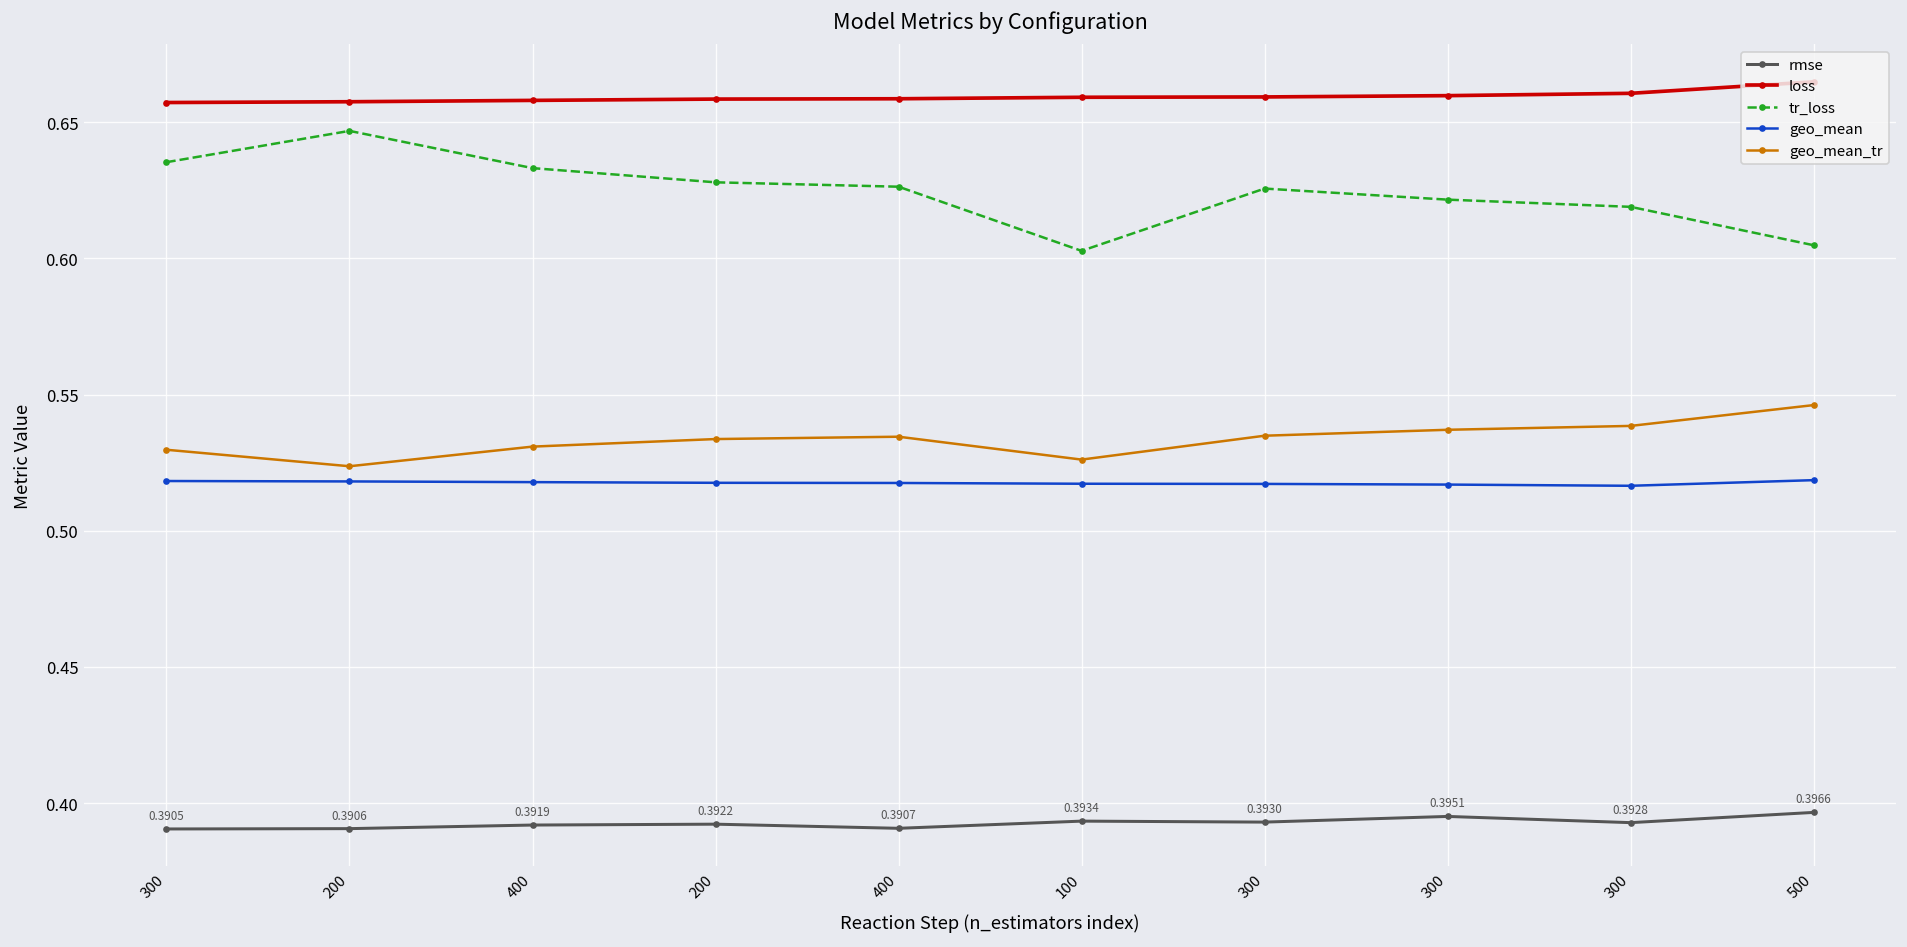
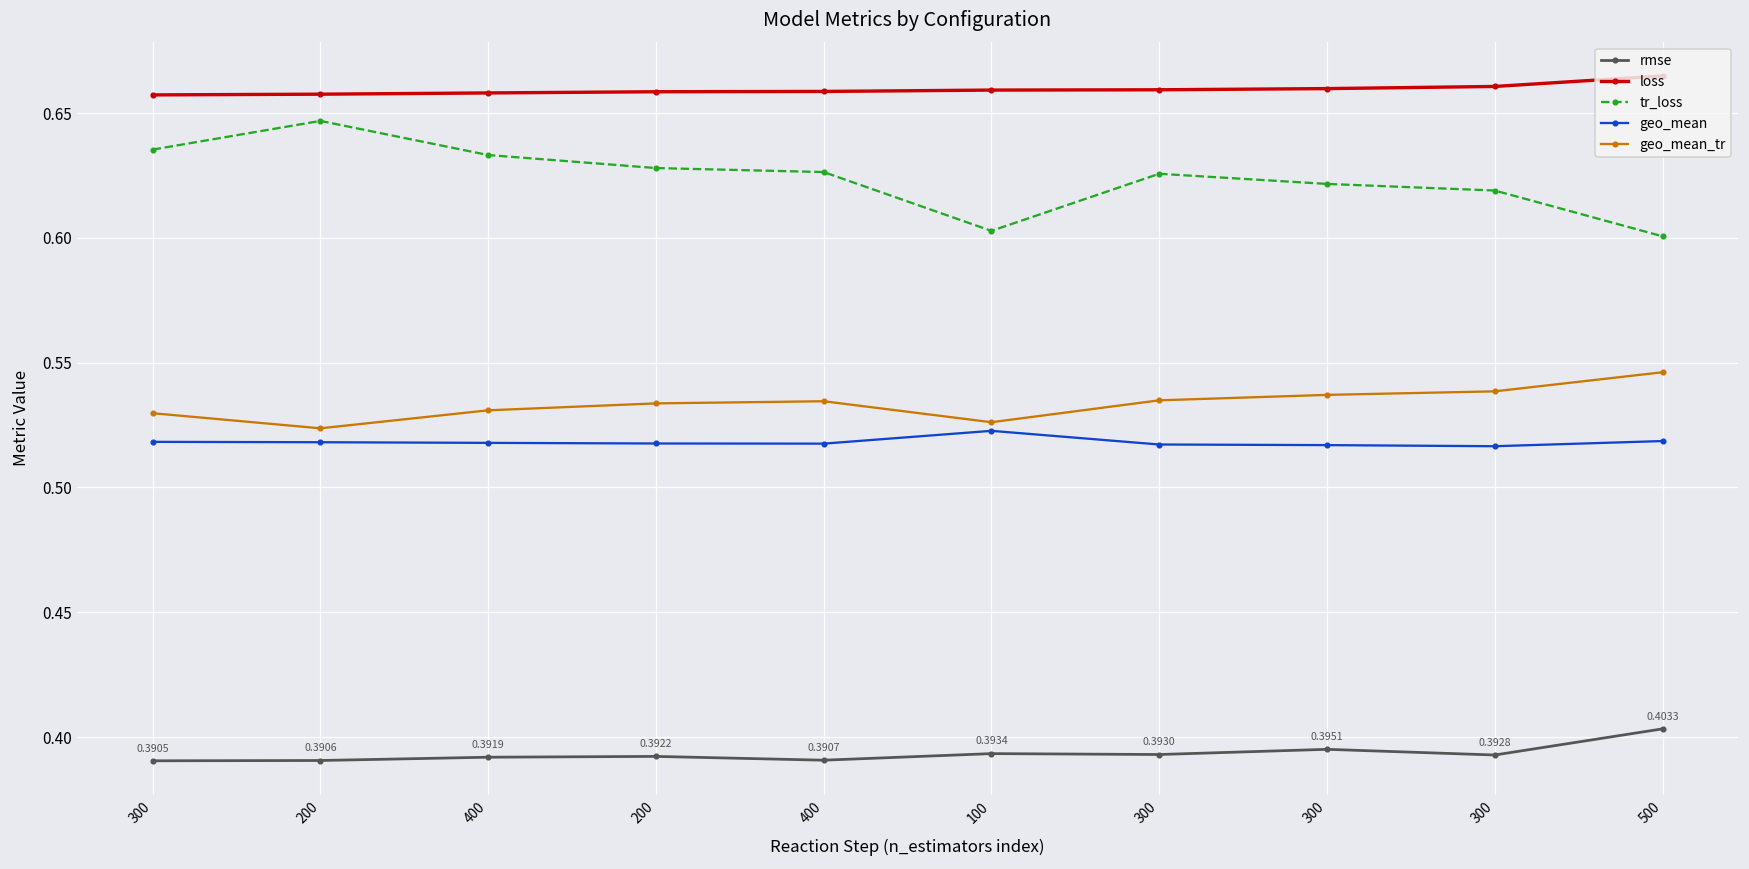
geo_mean, 100: 0.517 -> 0.523
rmse, 500: 0.3966 -> 0.4033
tr_loss, 500: 0.605 -> 0.601
